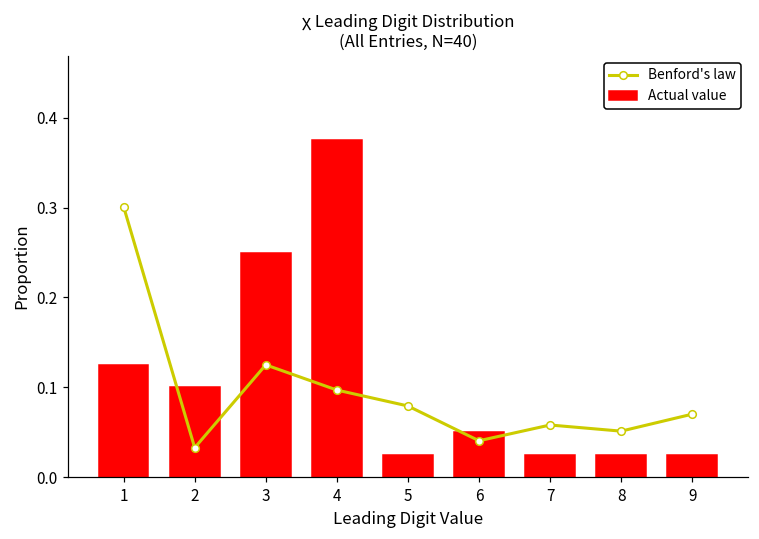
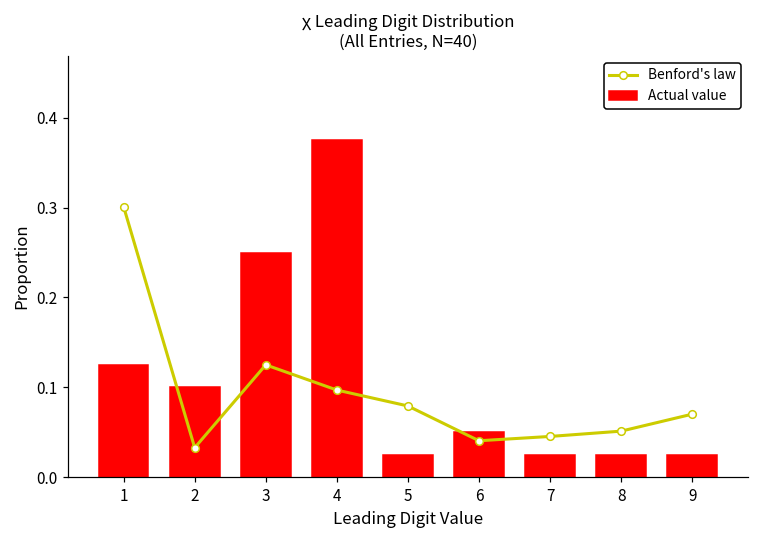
Benford's law, 7: 0.06 -> 0.05
